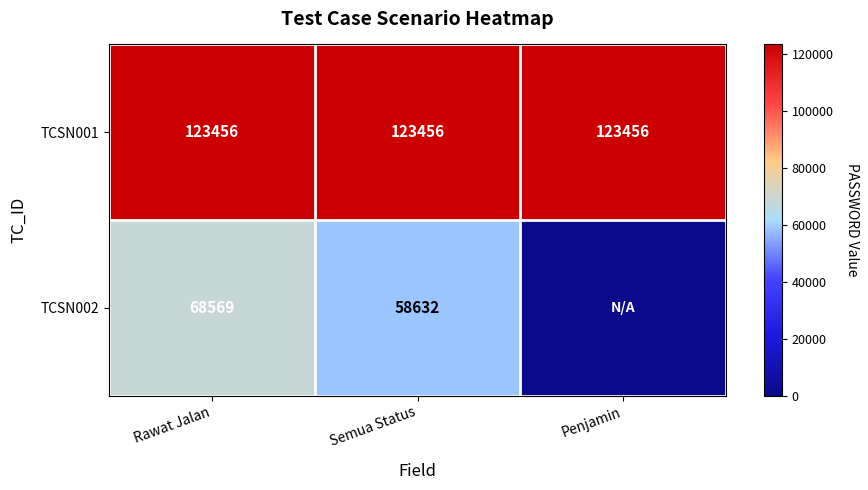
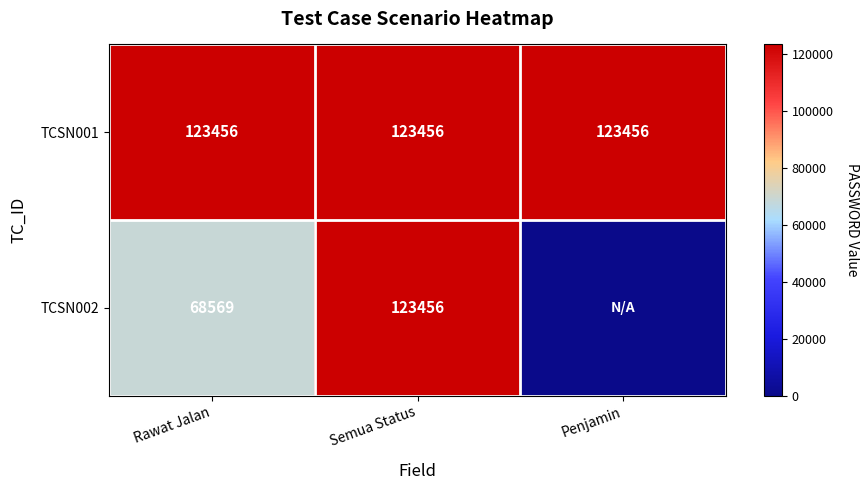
TCSN002, Semua Status: 58632 -> 123456
